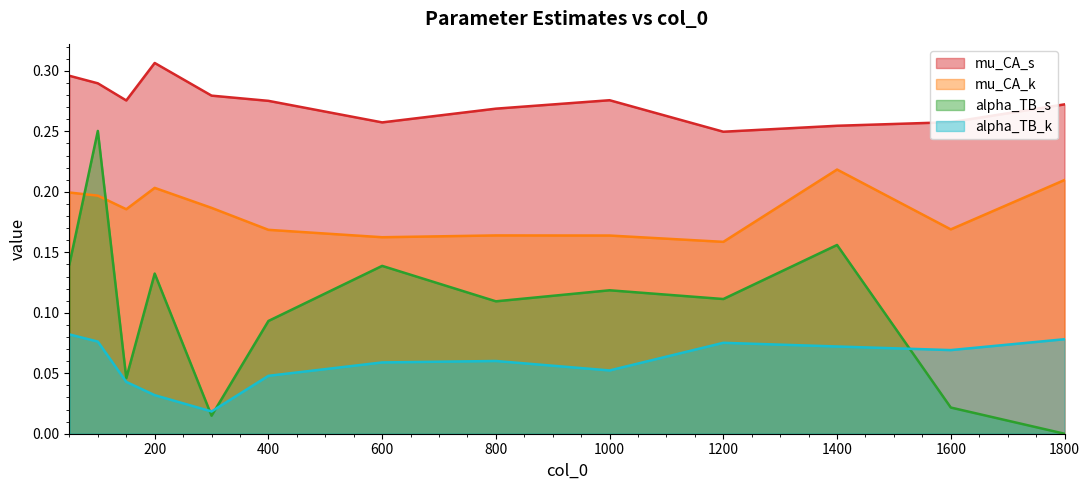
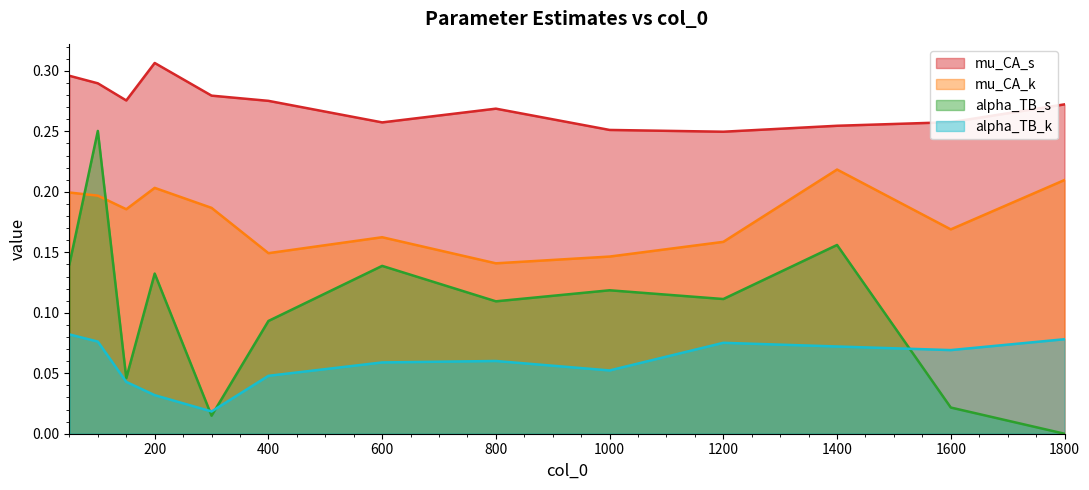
mu_CA_k, 400: 0.169 -> 0.149
mu_CA_k, 800: 0.164 -> 0.141
mu_CA_s, 1000: 0.276 -> 0.251
mu_CA_k, 1000: 0.164 -> 0.146
